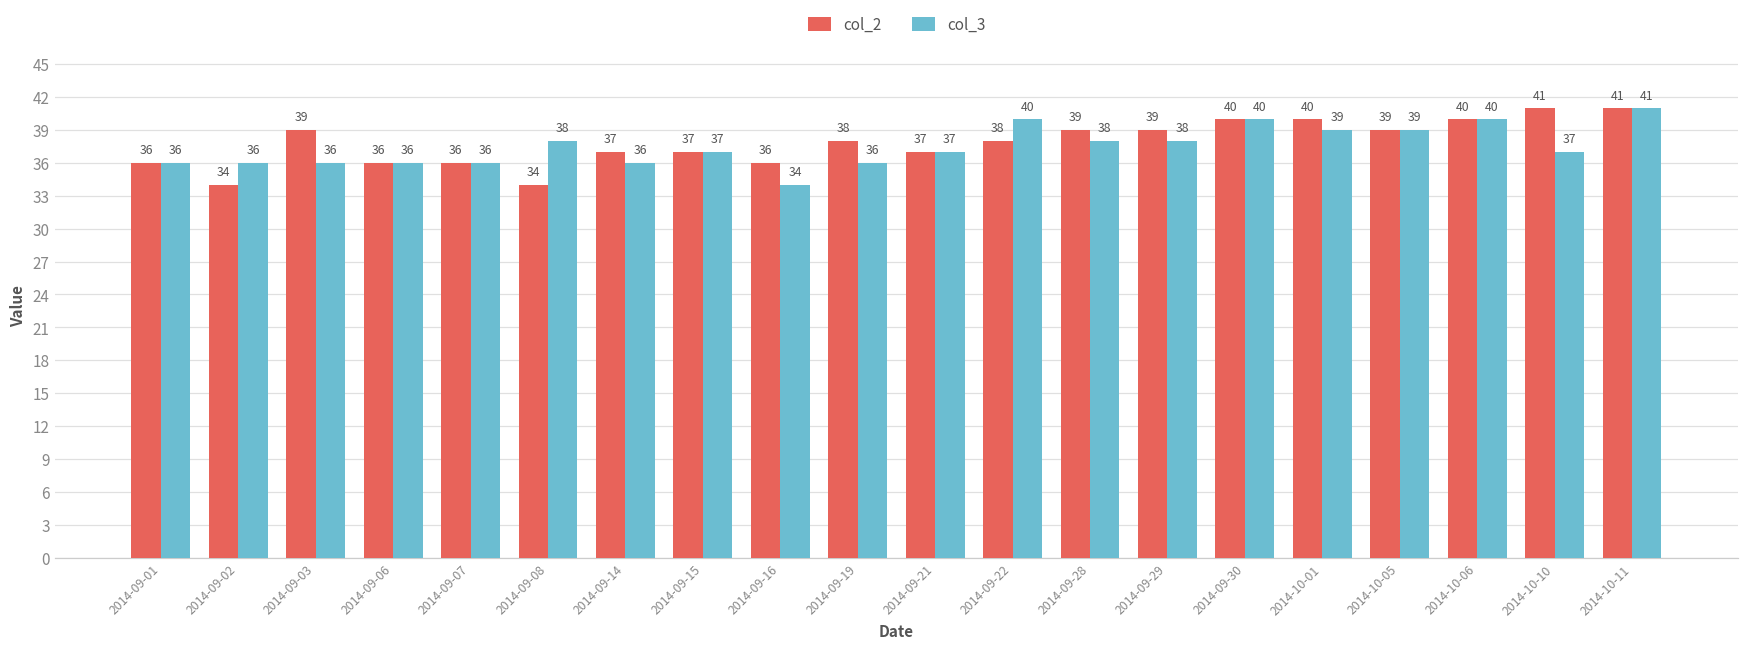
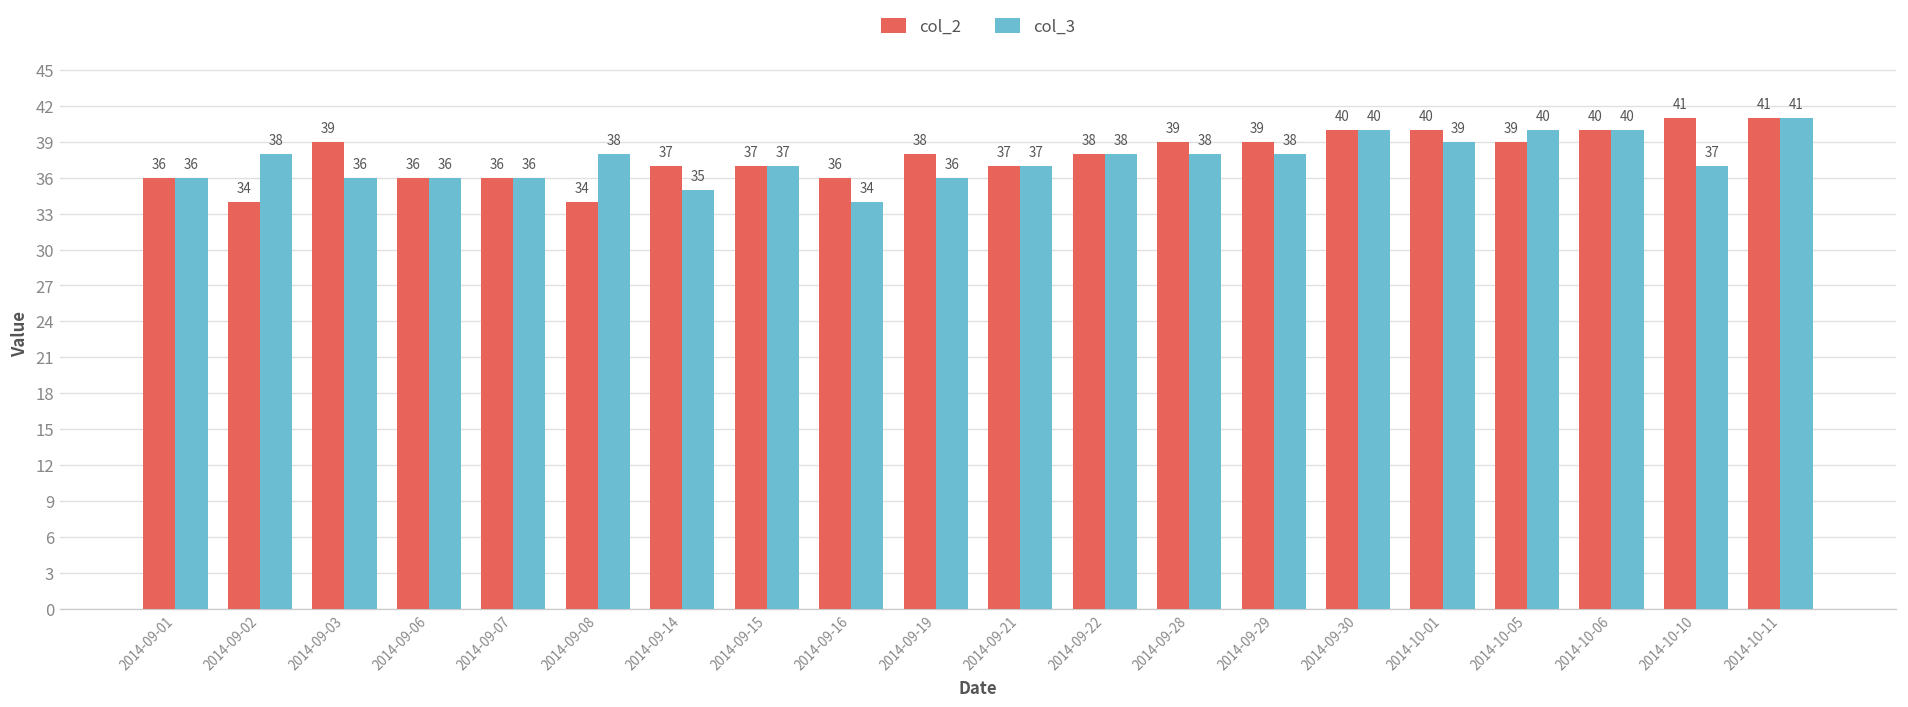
col_3, 2014-09-02: 36 -> 38
col_3, 2014-09-14: 36 -> 35
col_3, 2014-09-22: 40 -> 38
col_3, 2014-10-05: 39 -> 40
